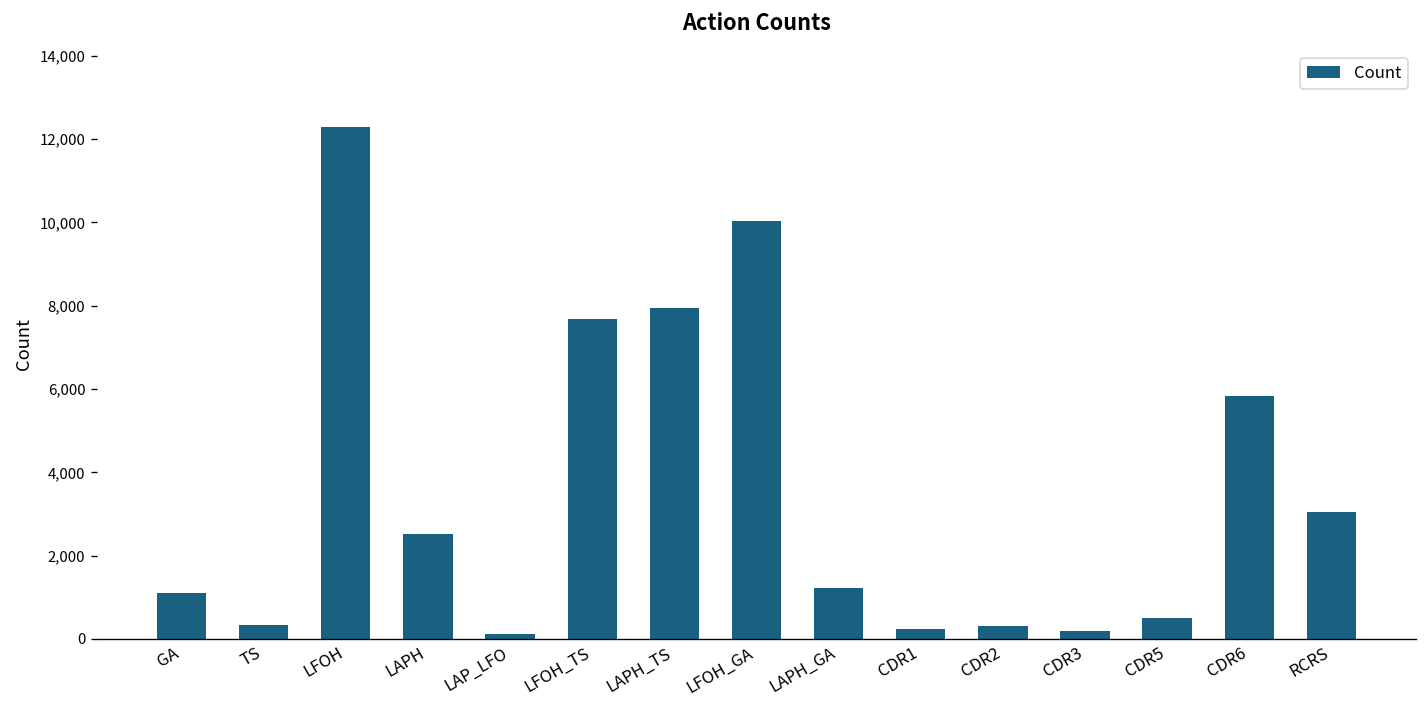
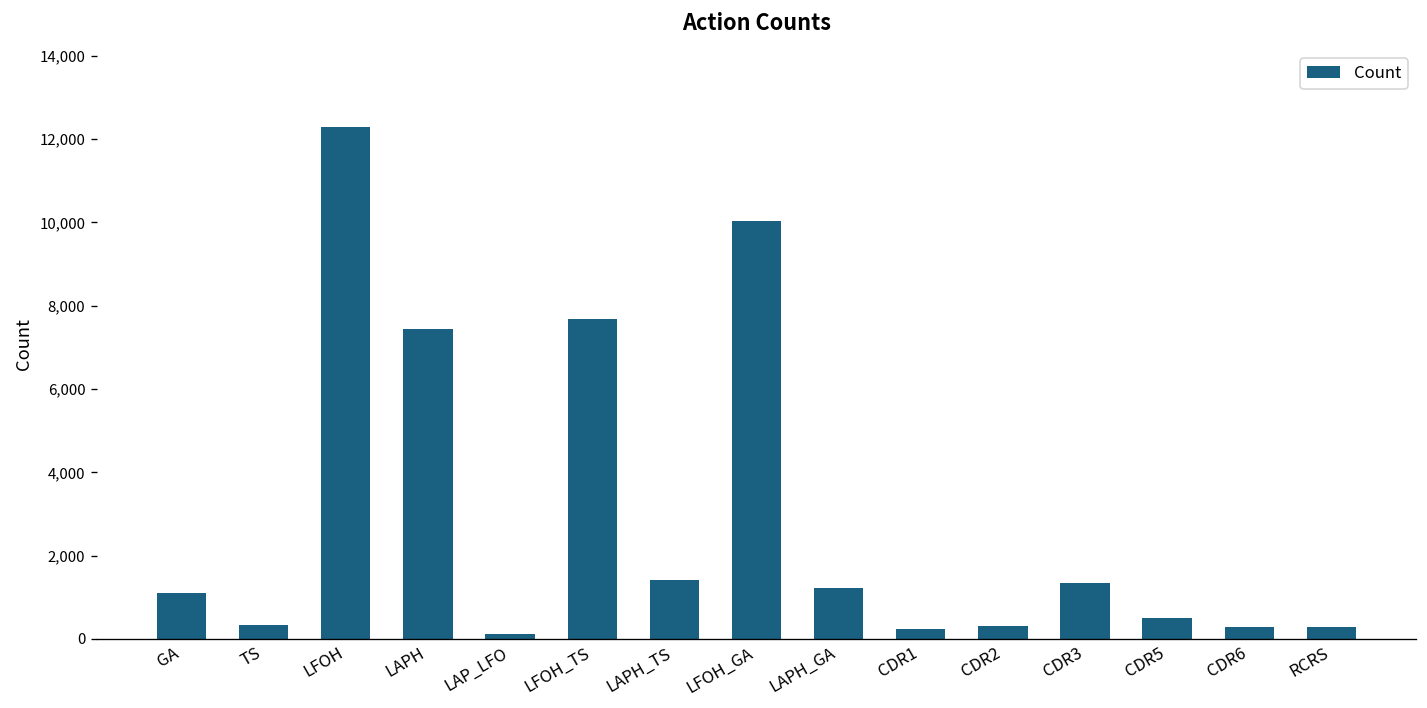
LAPH: 2,500 -> 7,400
LAPH_TS: 7,900 -> 1,400
CDR3: 200 -> 1,300
CDR6: 5,800 -> 300
RCRS: 3,000 -> 300
